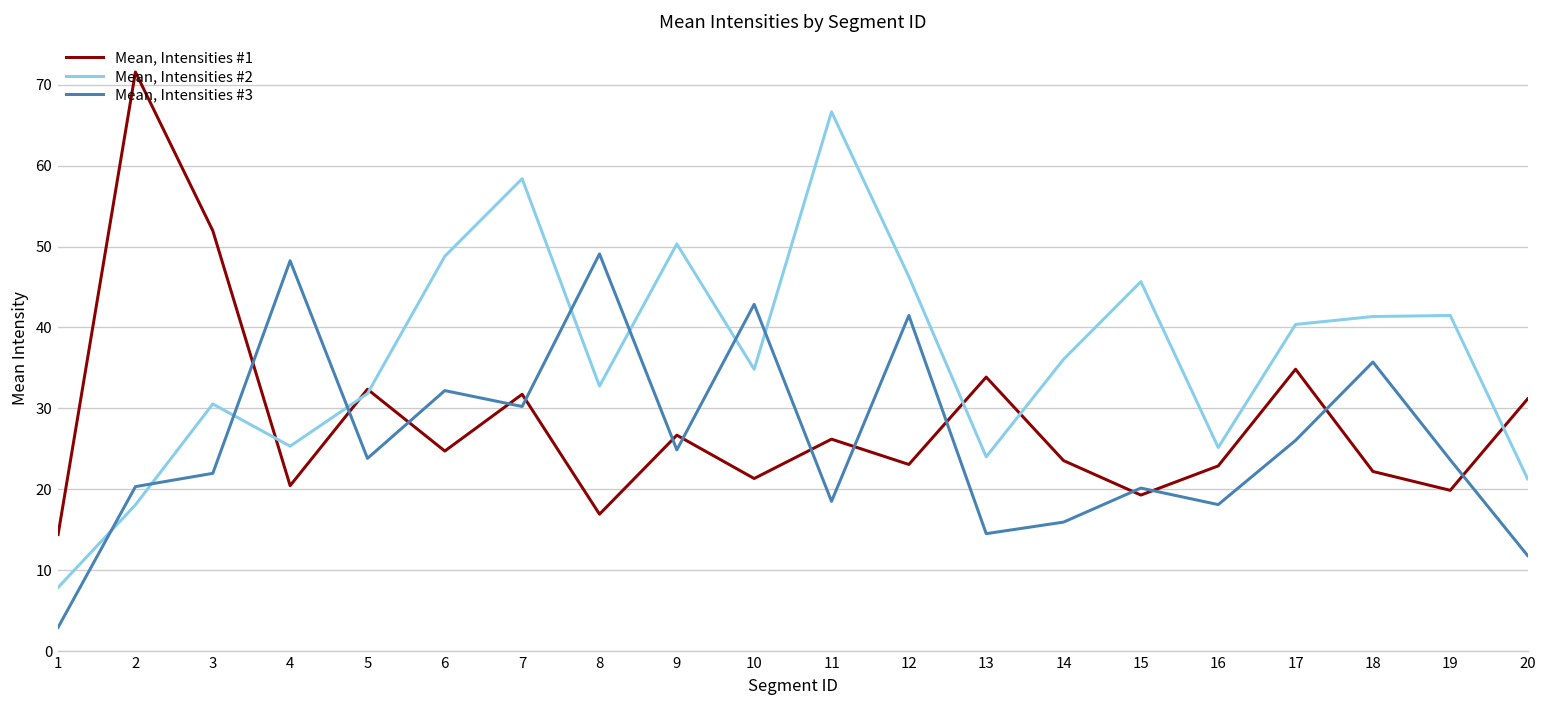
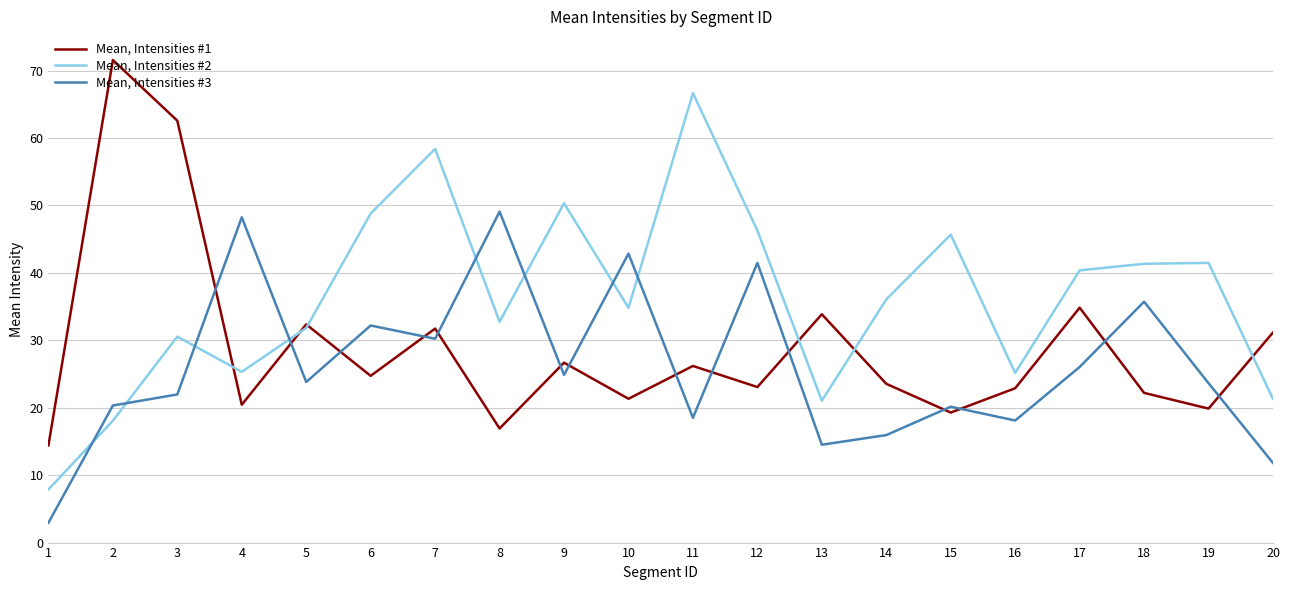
Mean, Intensities #1, 3: 52 -> 63
Mean, Intensities #2, 13: 24 -> 21
